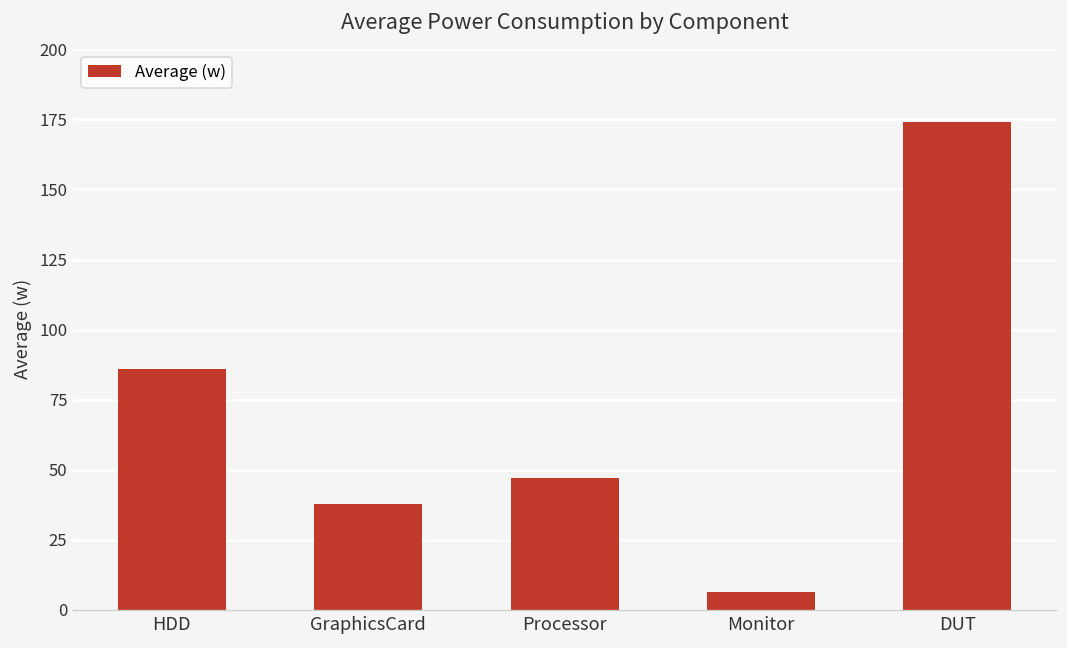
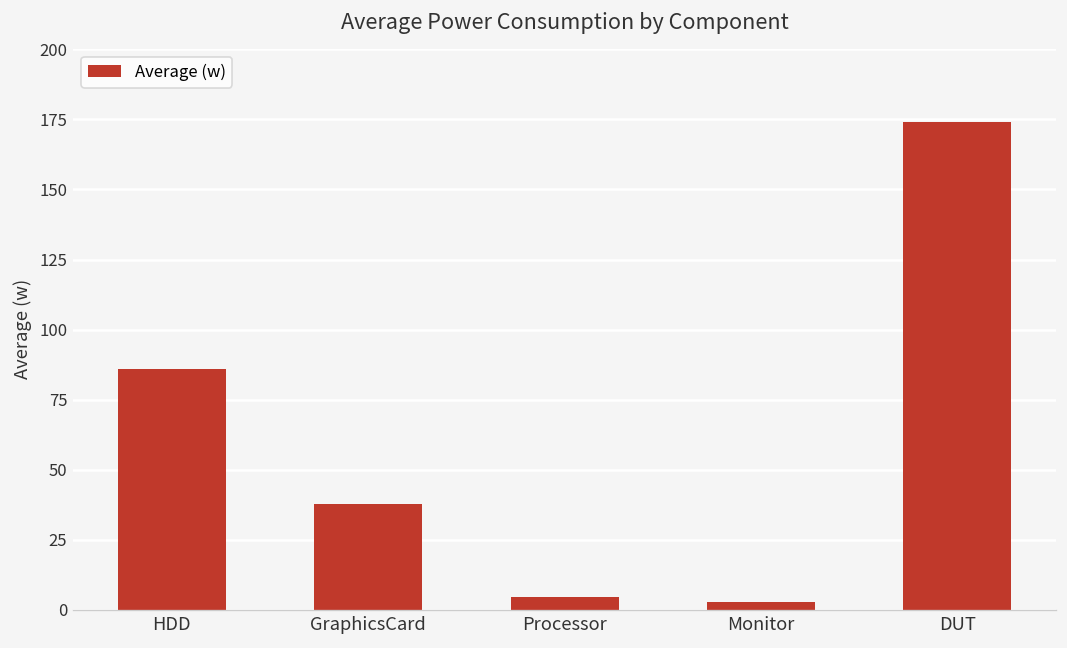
Processor: 47 -> 5
Monitor: 6 -> 3
